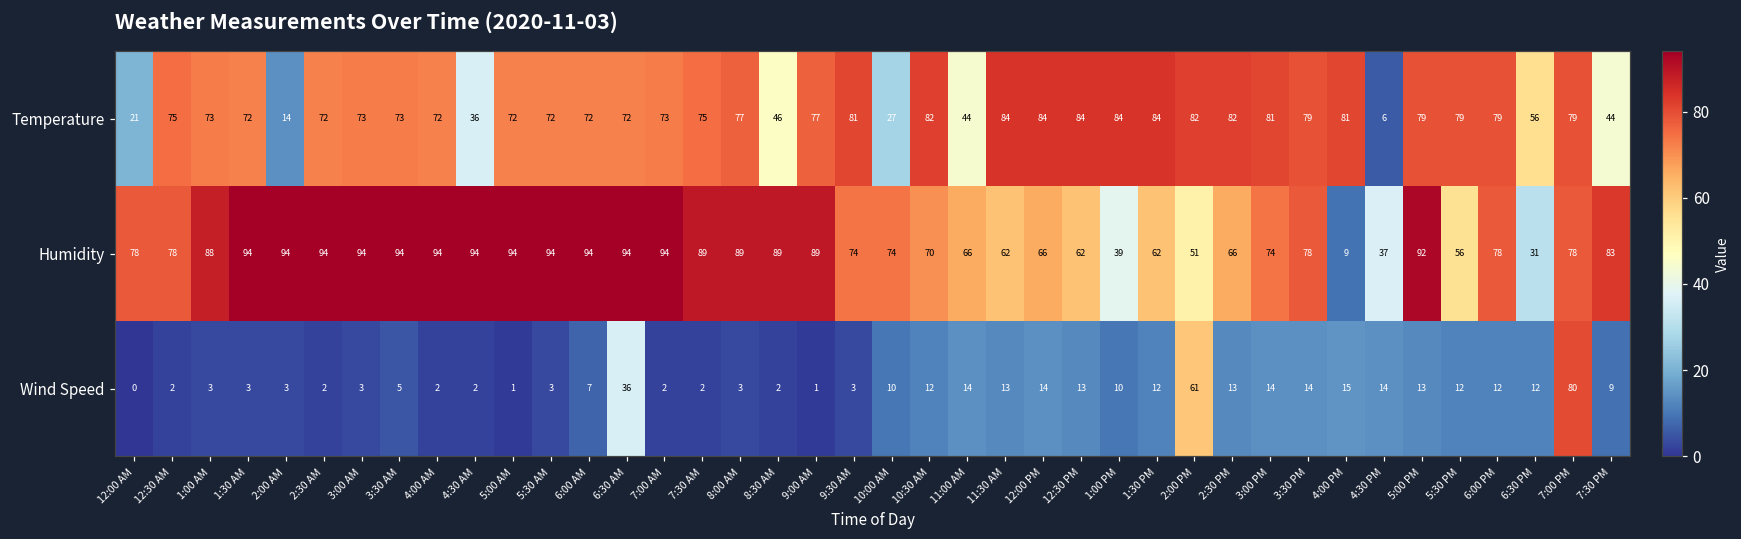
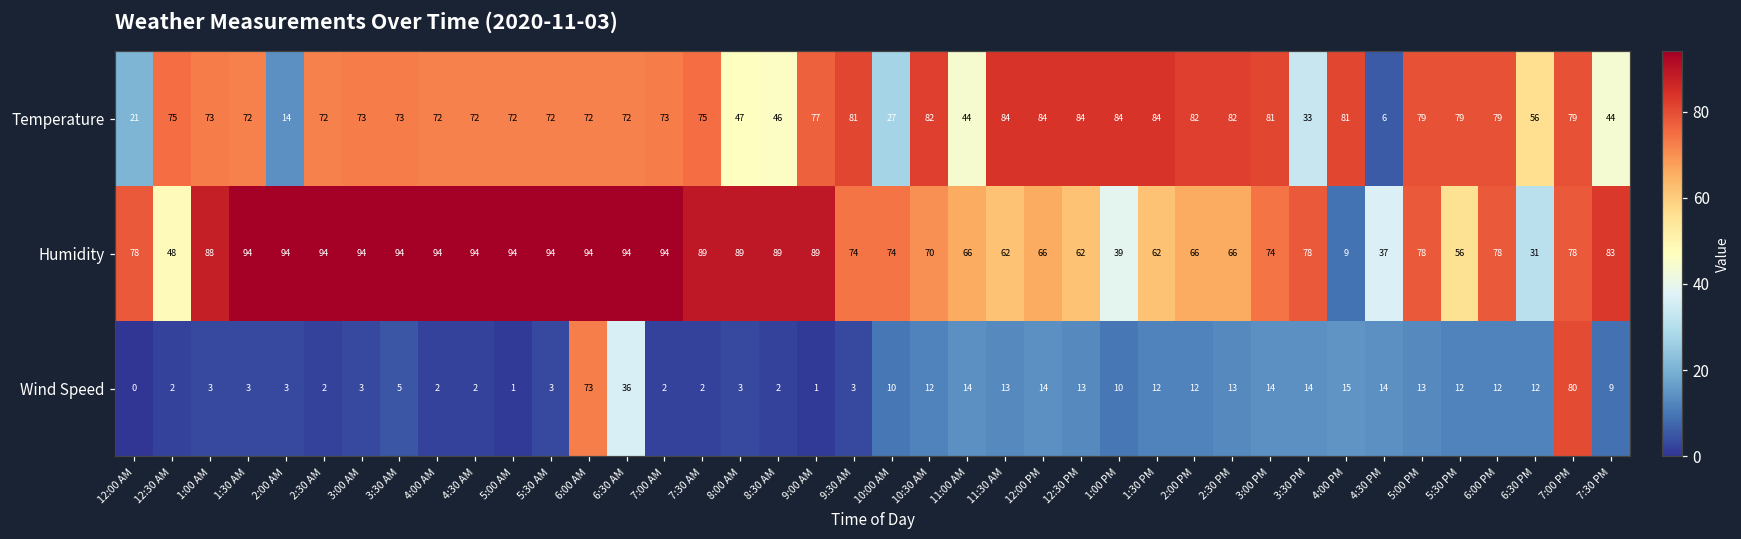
Temperature, 4:30 AM: 36 -> 72
Temperature, 8:00 AM: 77 -> 47
Temperature, 3:30 PM: 79 -> 33
Humidity, 12:30 AM: 78 -> 48
Humidity, 2:00 PM: 51 -> 66
Humidity, 5:00 PM: 92 -> 78
Wind Speed, 6:00 AM: 7 -> 73
Wind Speed, 2:00 PM: 61 -> 12
